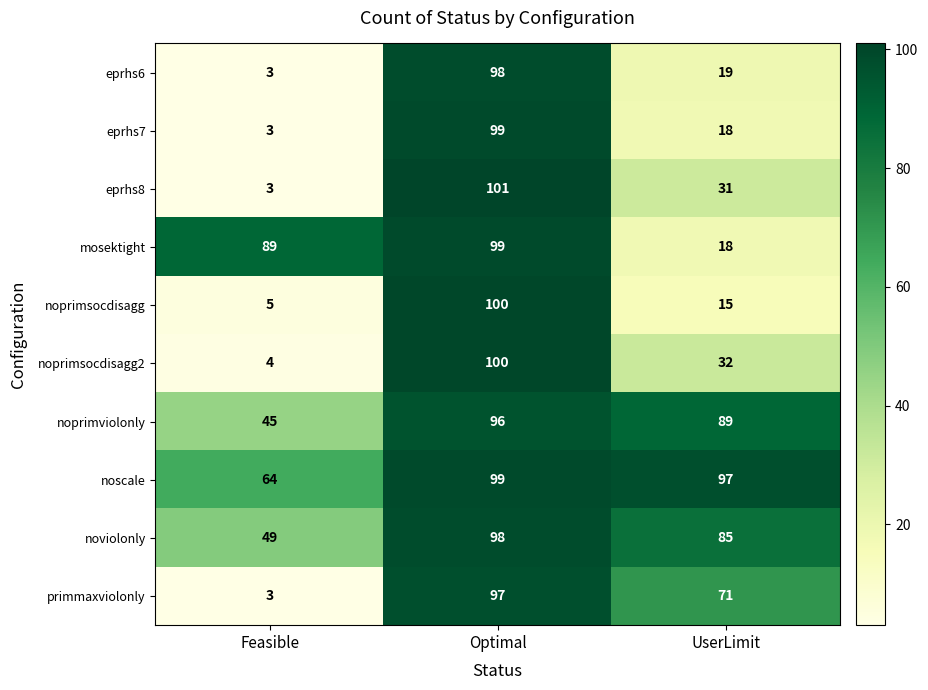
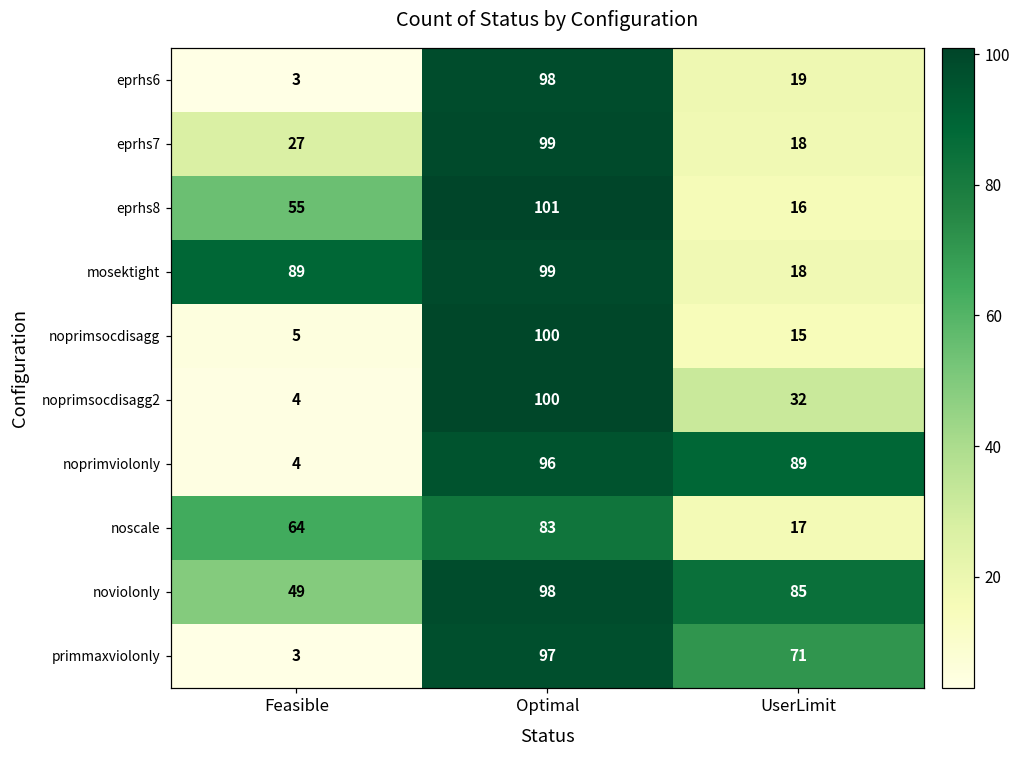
eprhs7, Feasible: 3 -> 27
eprhs8, Feasible: 3 -> 55
eprhs8, UserLimit: 31 -> 16
noprimviolonly, Feasible: 45 -> 4
noscale, Optimal: 99 -> 83
noscale, UserLimit: 97 -> 17
